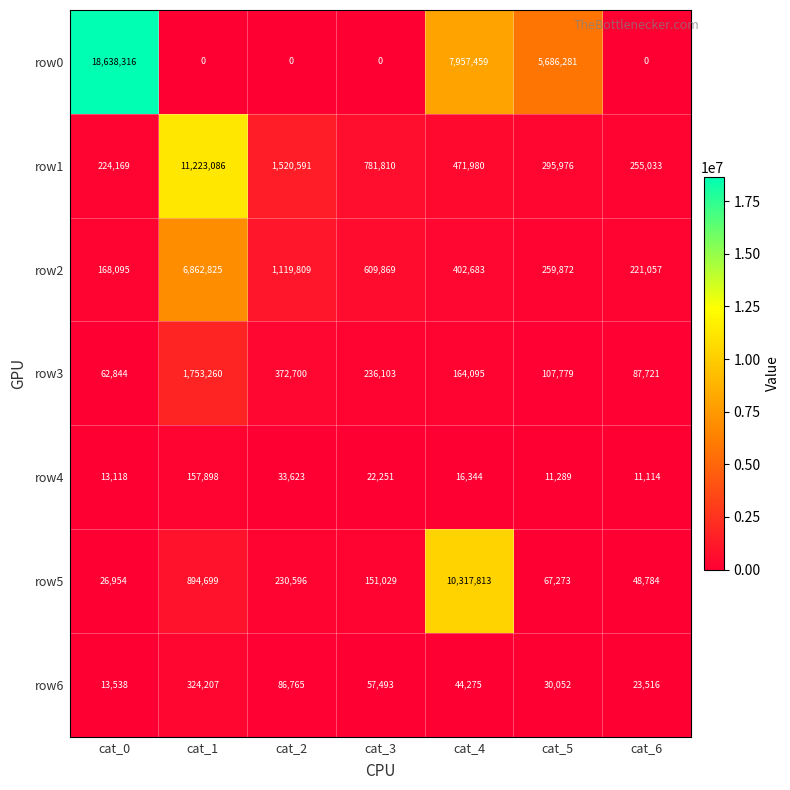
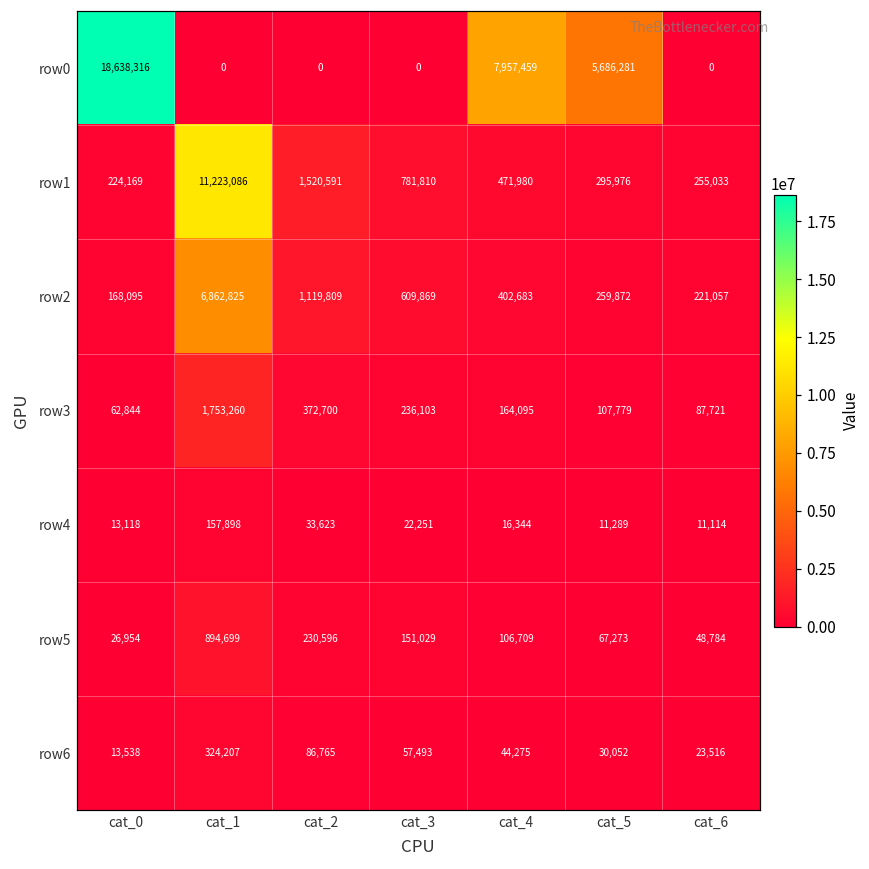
row5, cat_4: 10,317,813 -> 106,709
